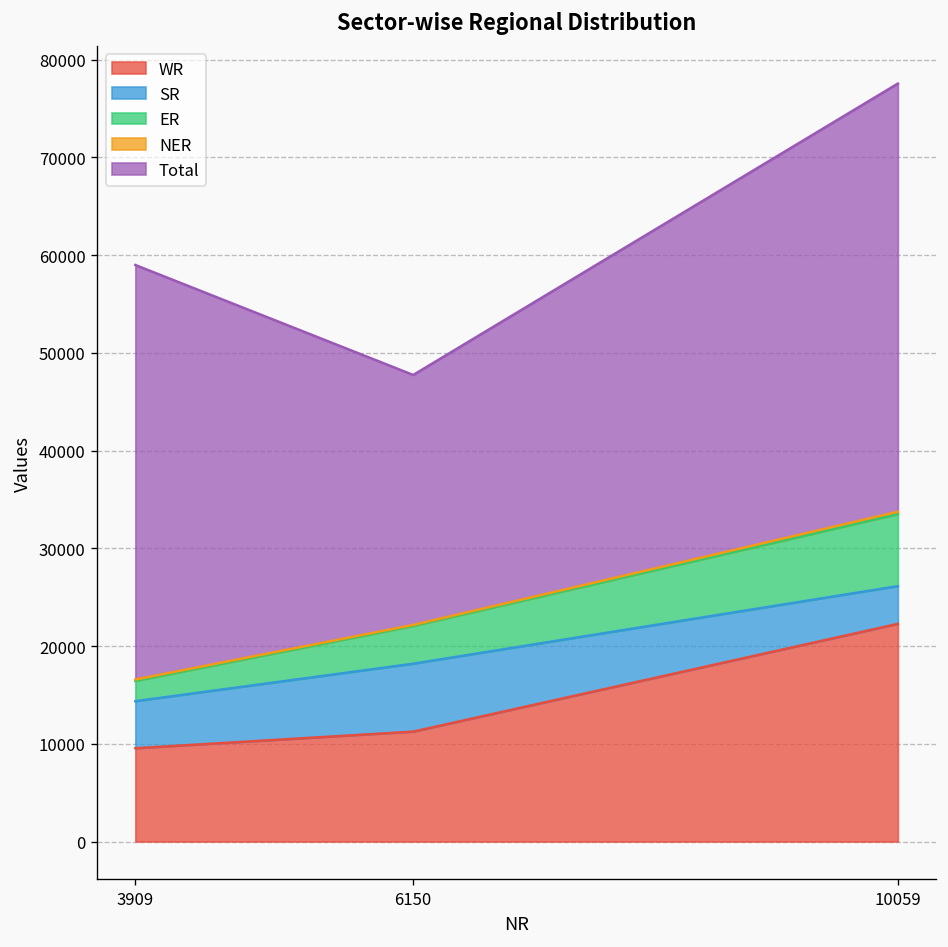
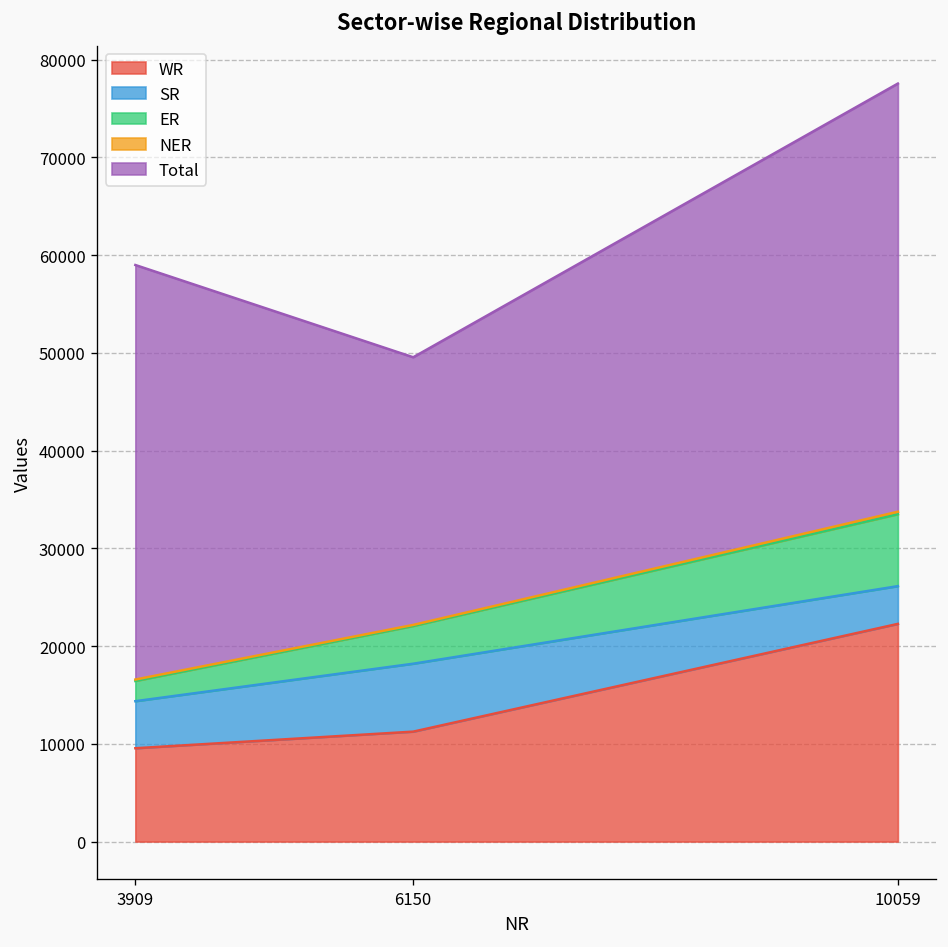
Total, 6150: 26000 -> 27000
